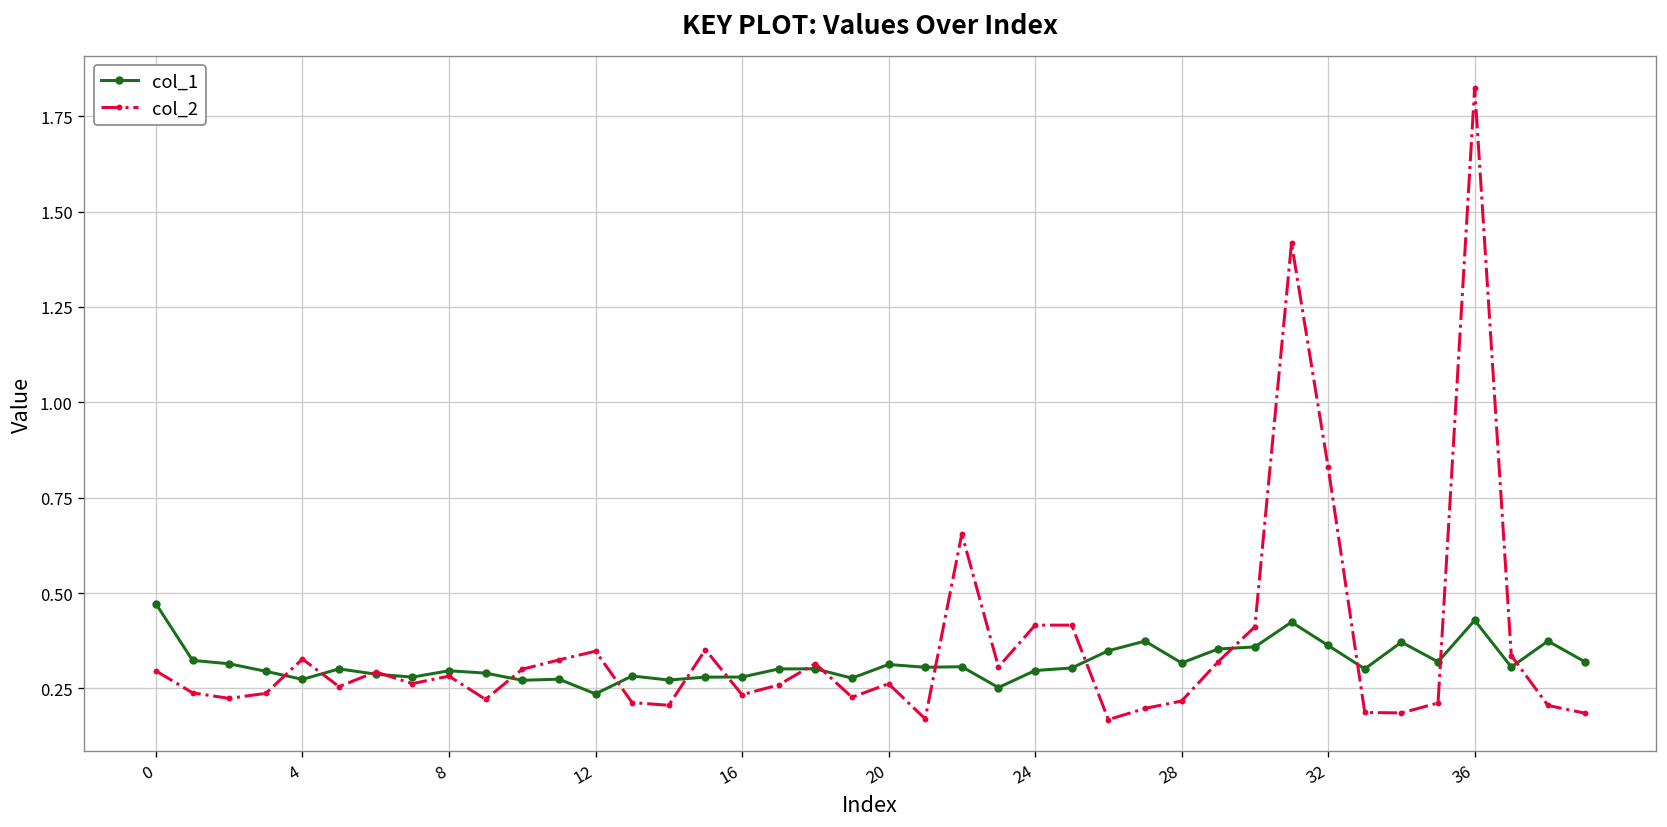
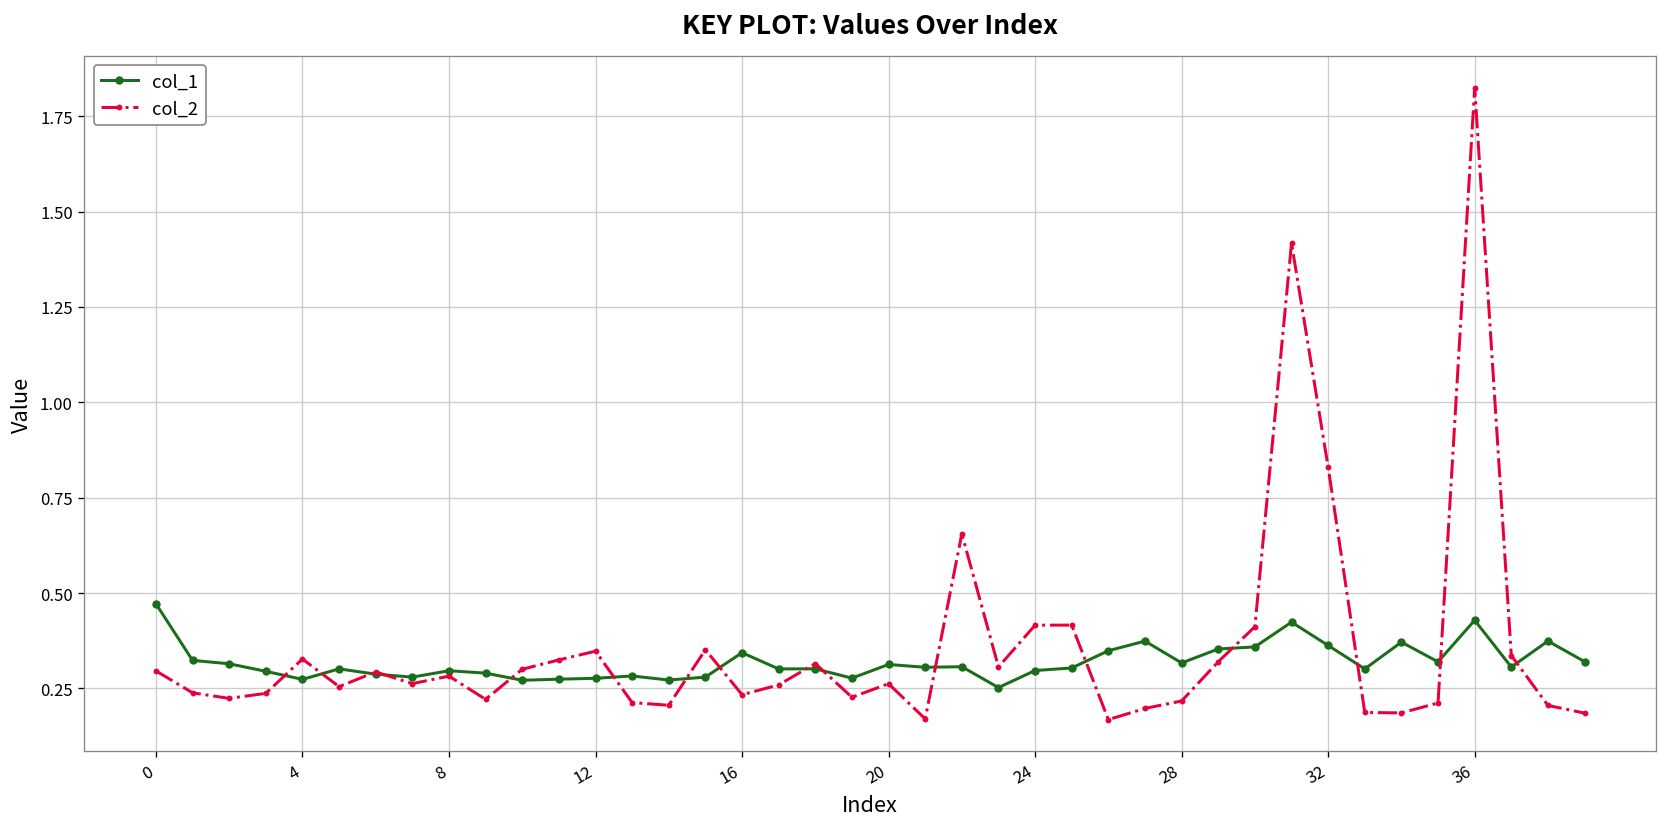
col_1, 12: 0.24 -> 0.28
col_1, 16: 0.28 -> 0.34
